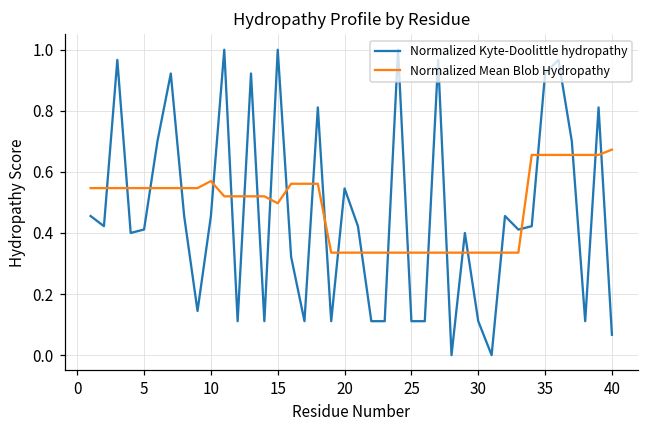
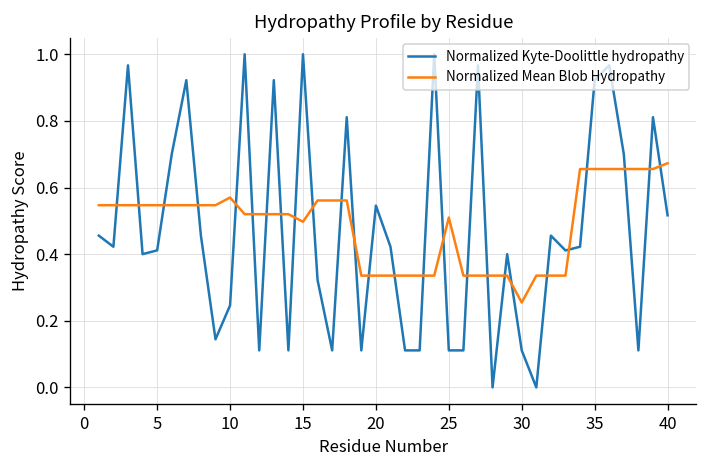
Normalized Kyte-Doolittle hydropathy, 10: 0.46 -> 0.25
Normalized Mean Blob Hydropathy, 25: 0.34 -> 0.51
Normalized Mean Blob Hydropathy, 30: 0.34 -> 0.25
Normalized Kyte-Doolittle hydropathy, 40: 0.07 -> 0.52
